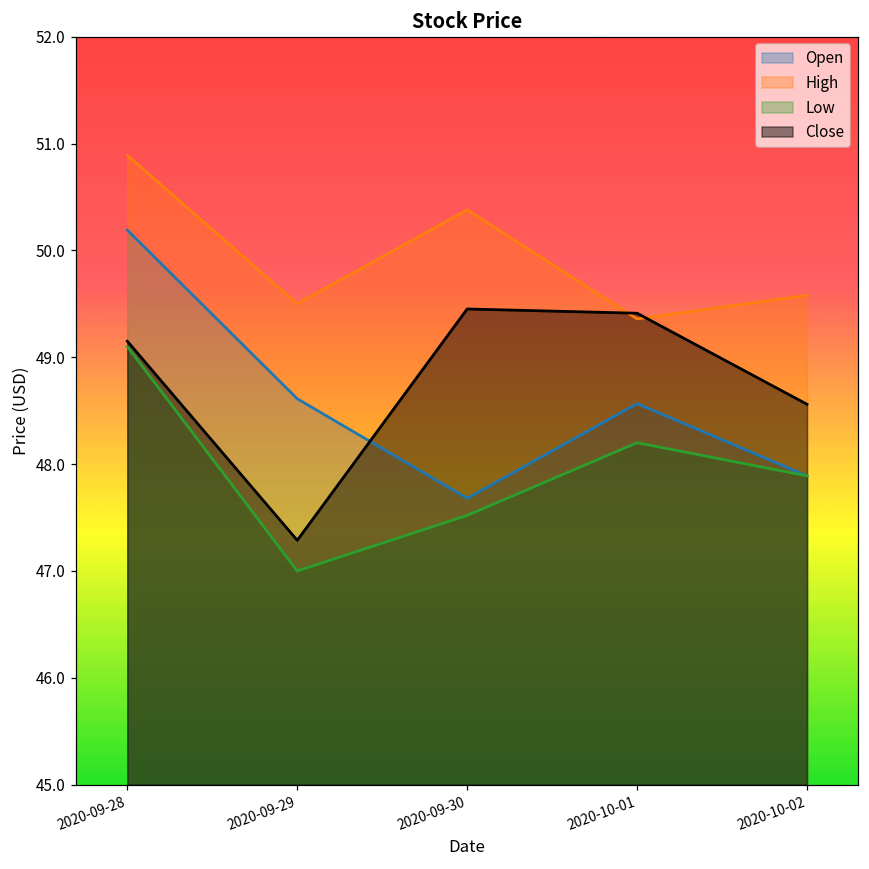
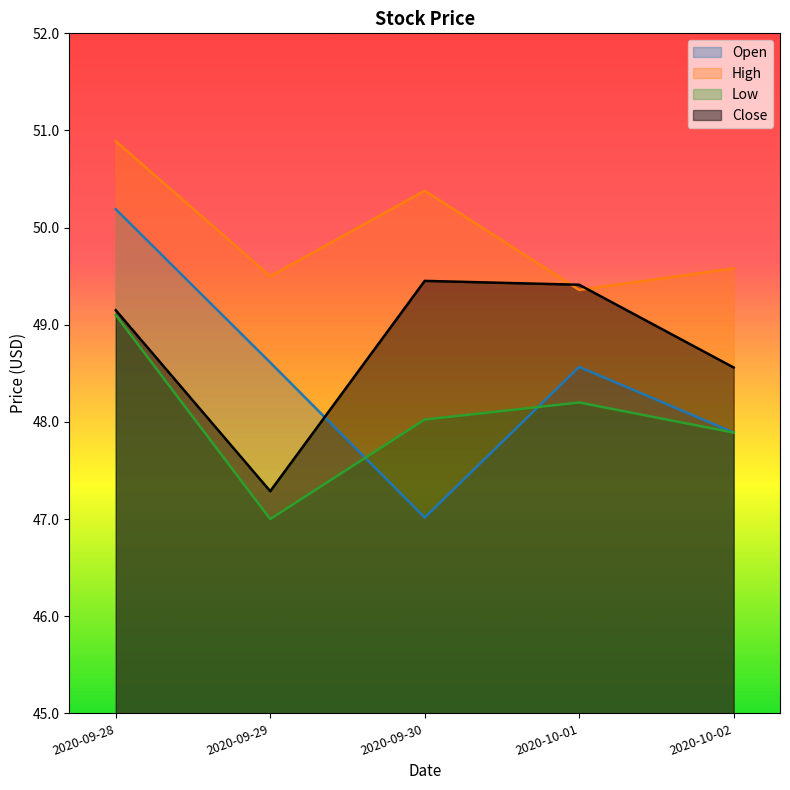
Open, 2020-09-30: 47.7 -> 47.0
Low, 2020-09-30: 47.5 -> 48.0
